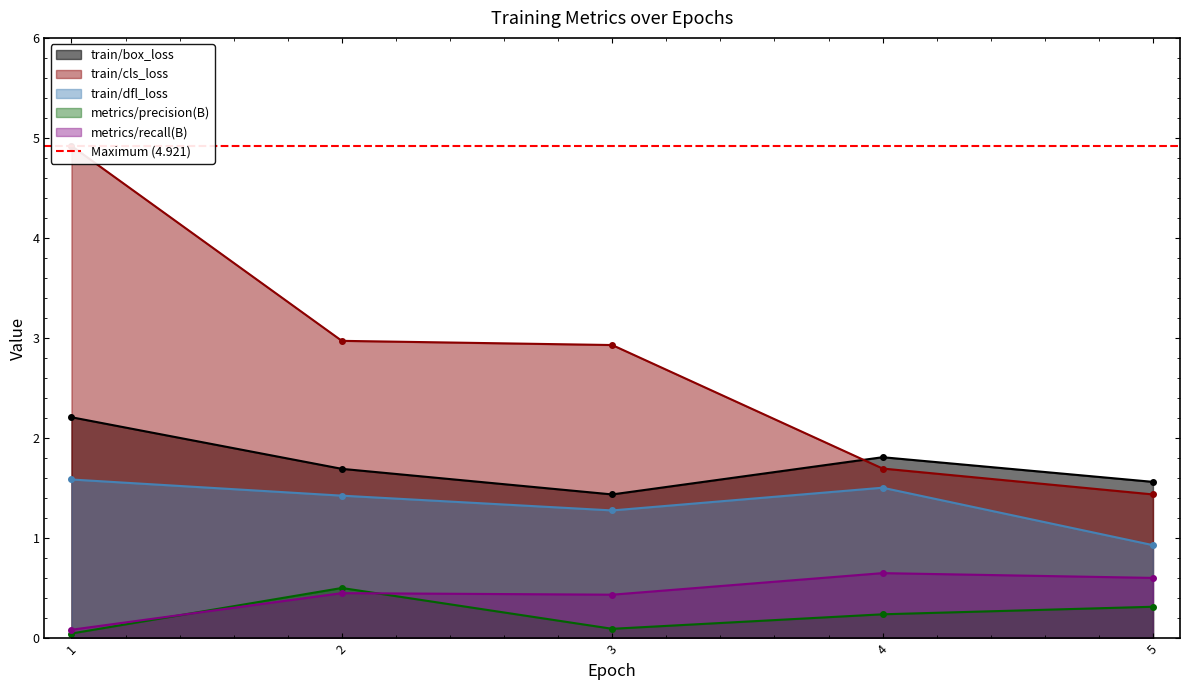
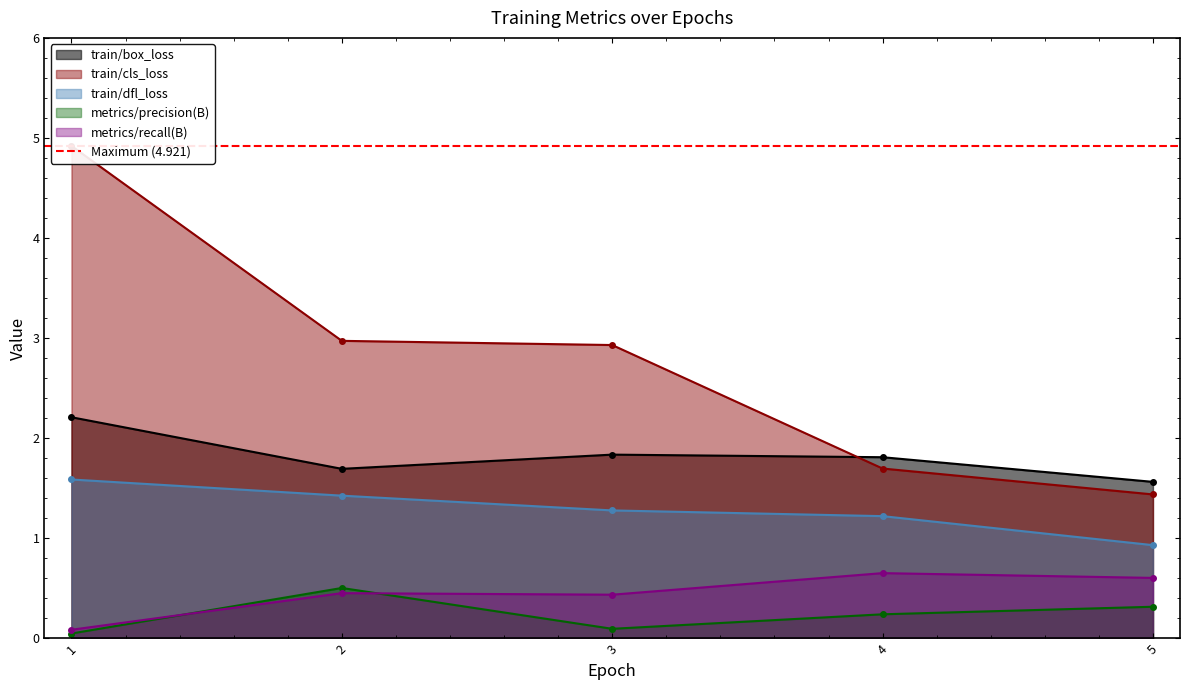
train/box_loss, 3: 1.44 -> 1.84
train/dfl_loss, 4: 1.51 -> 1.22
